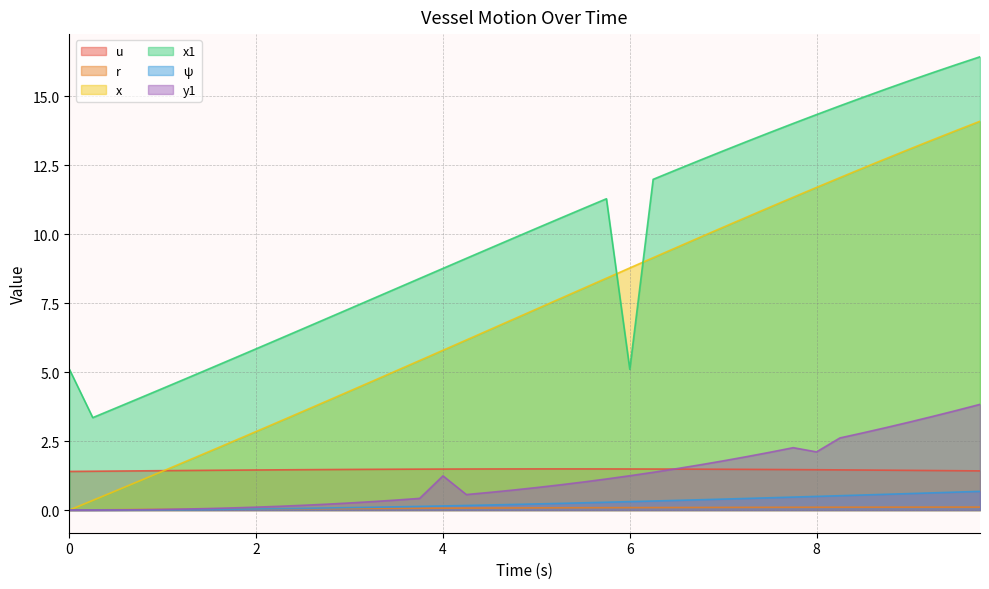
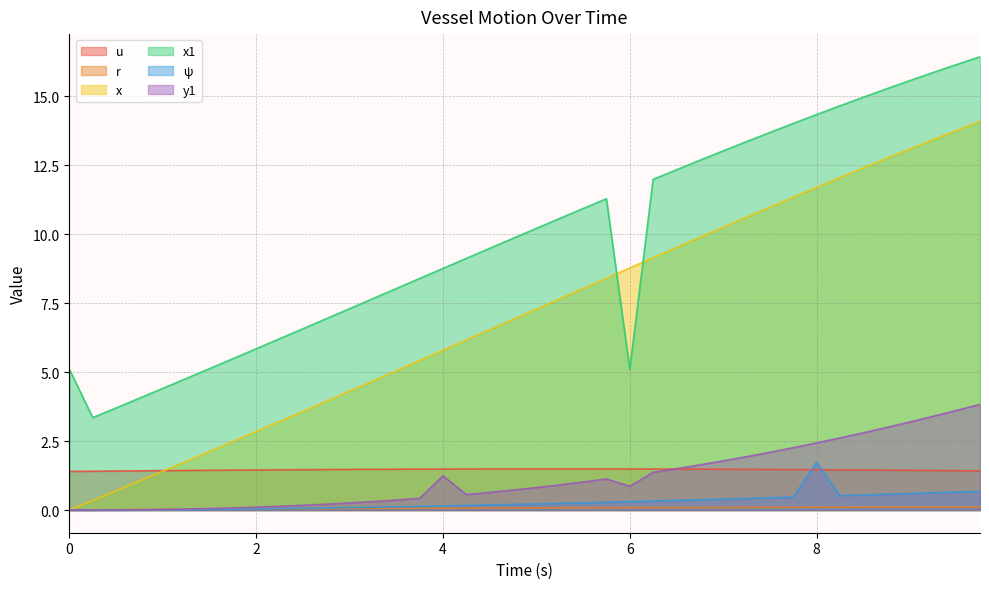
y1, 6: 1.2 -> 0.9
ψ, 8: 0.5 -> 1.7
y1, 8: 2.1 -> 2.4
